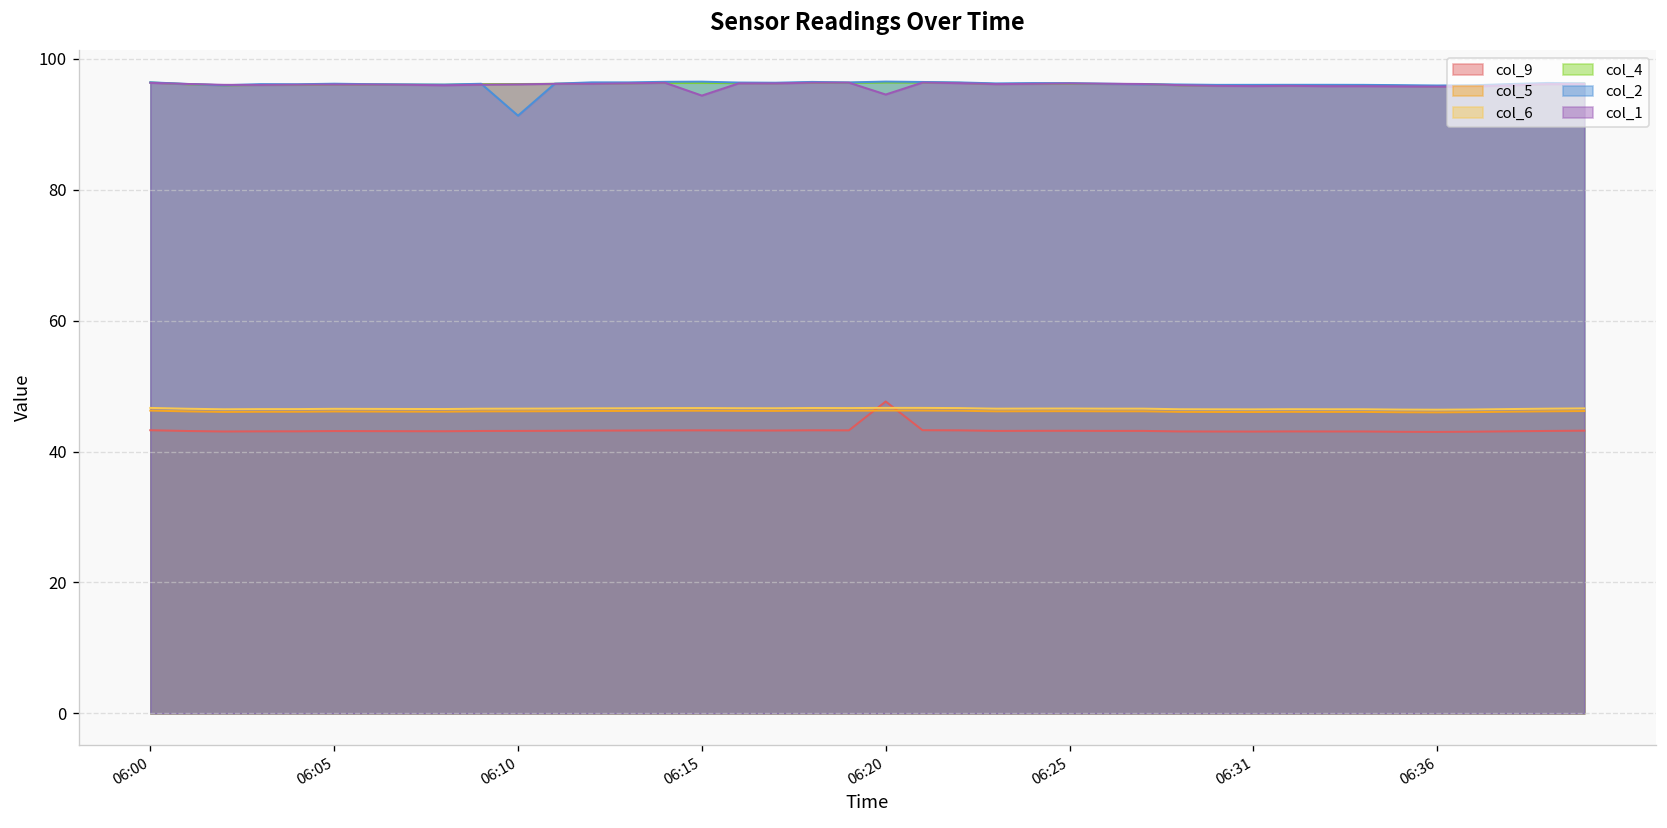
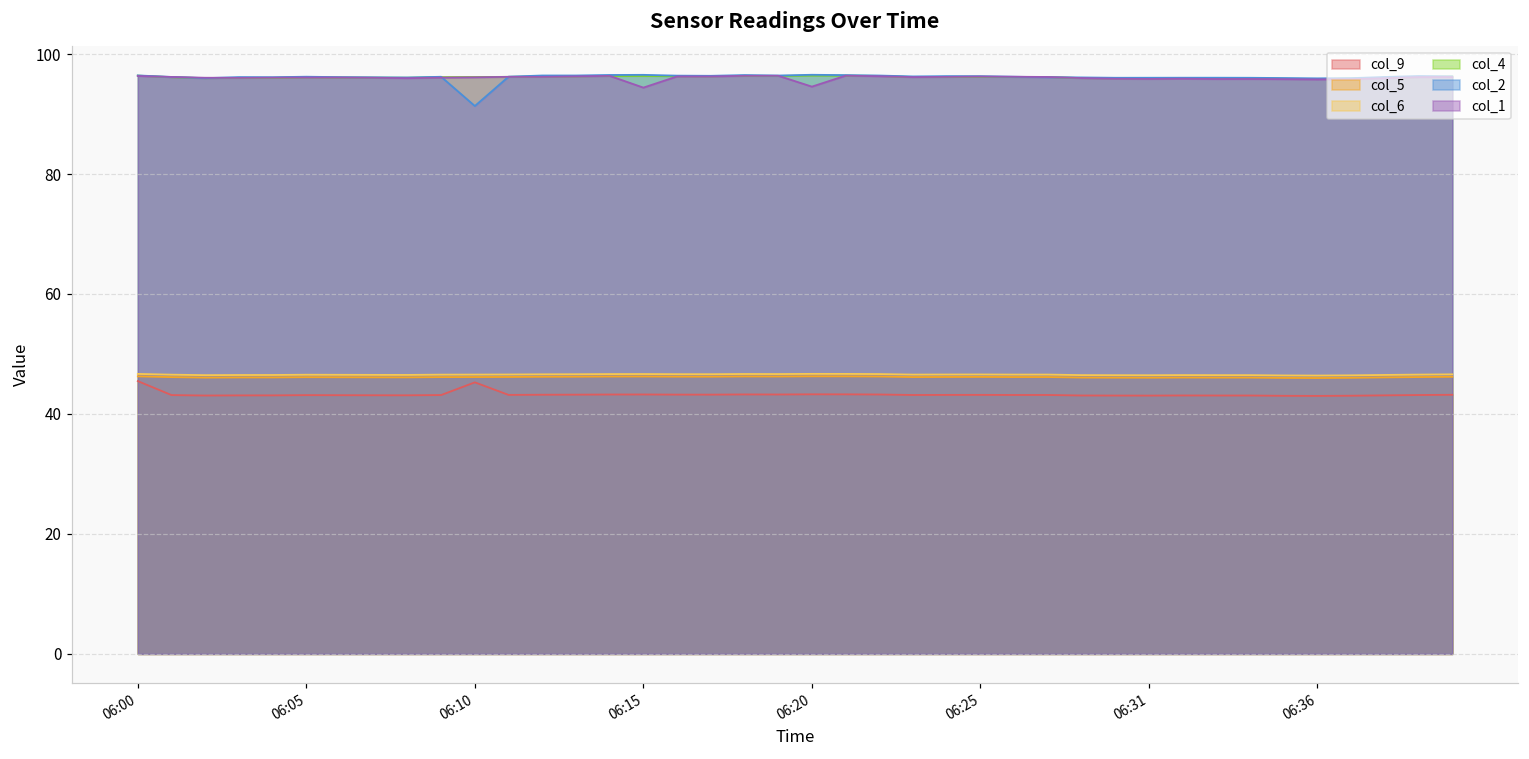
col_9, 06:00: 43 -> 45
col_9, 06:10: 43 -> 45
col_9, 06:20: 48 -> 43
